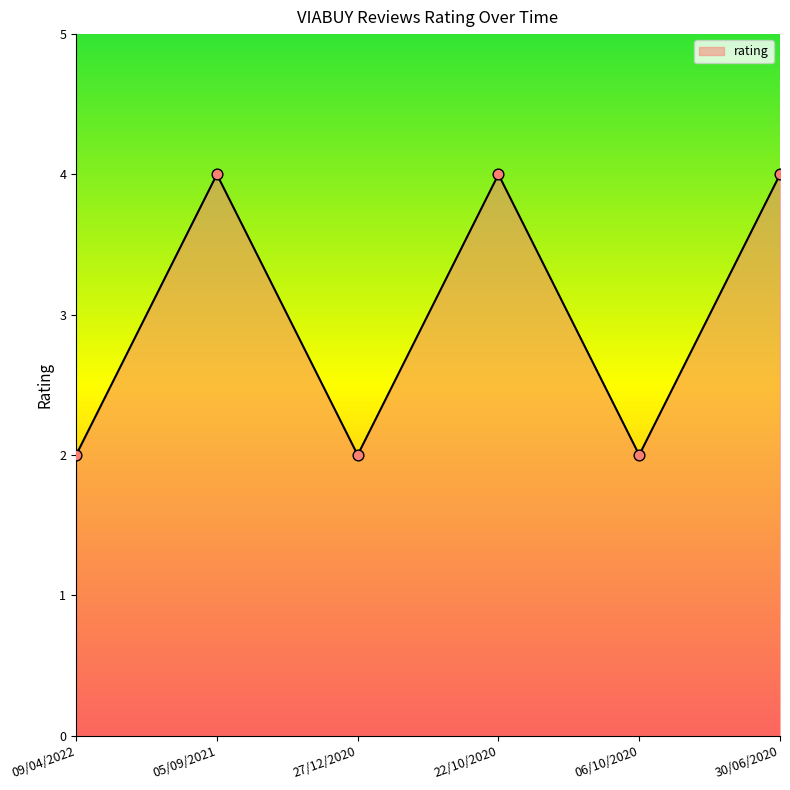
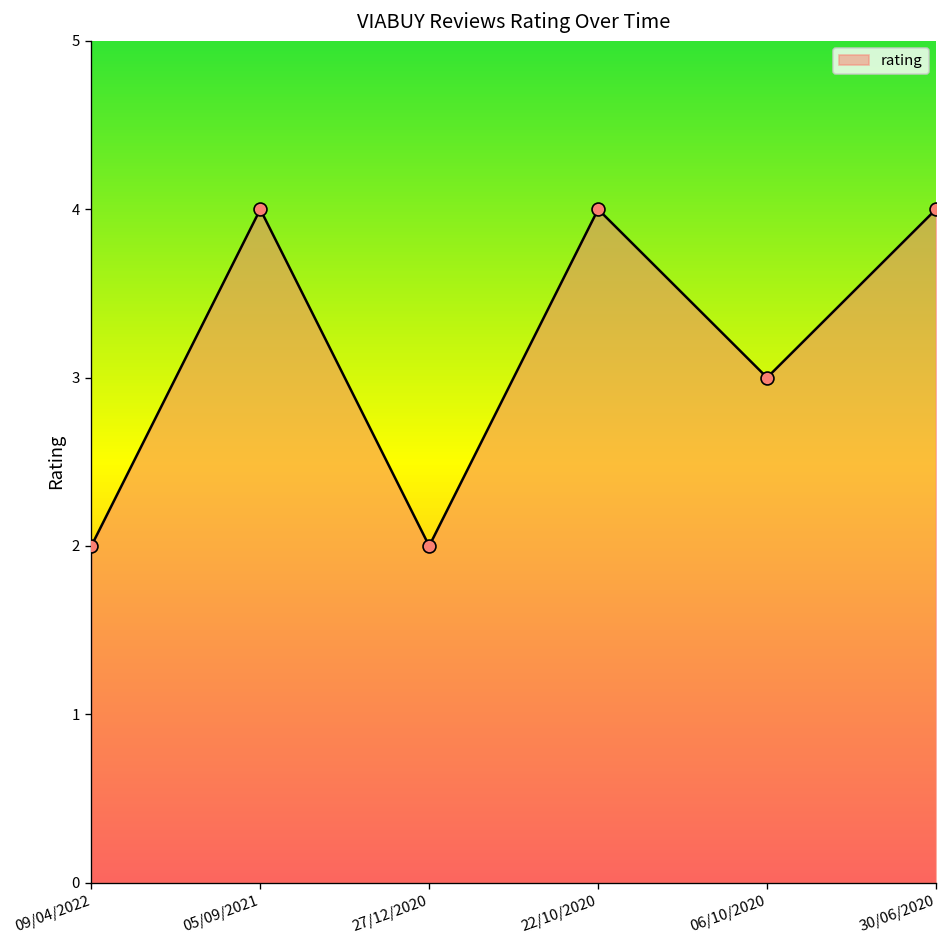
06/10/2020: 2 -> 3
